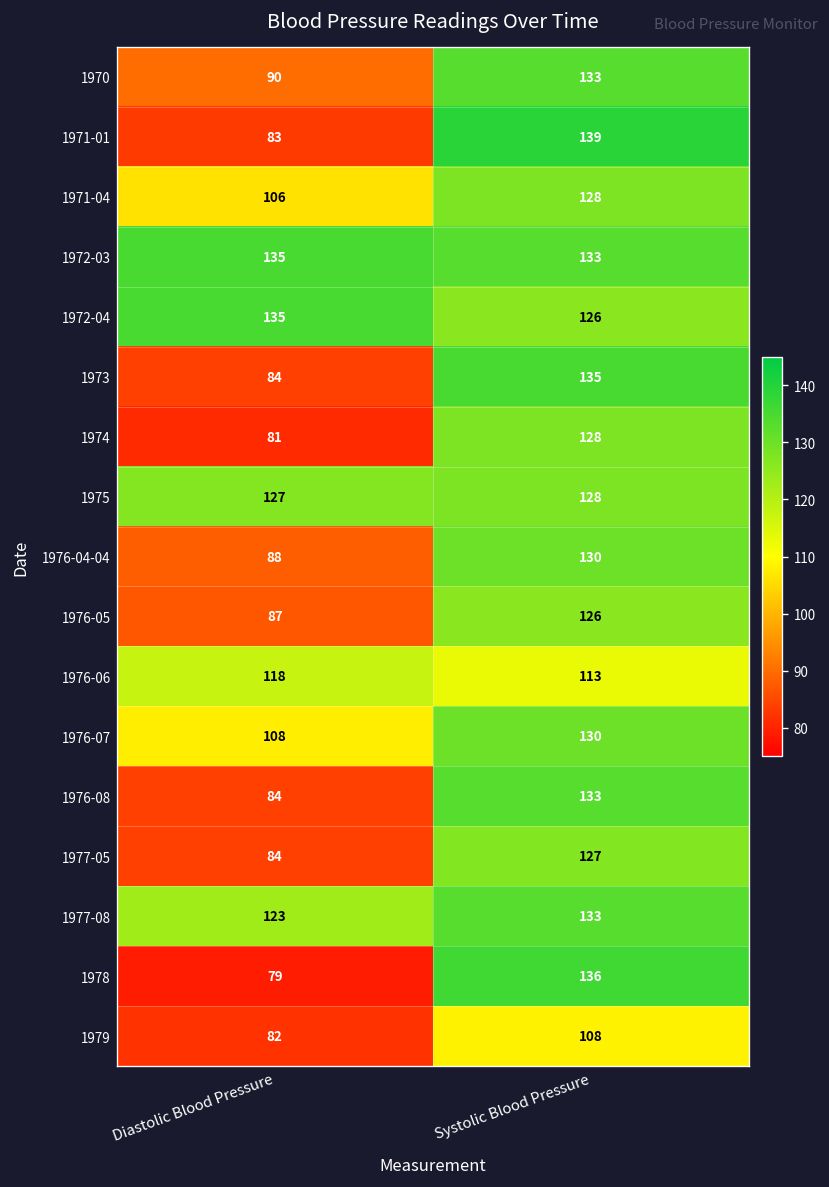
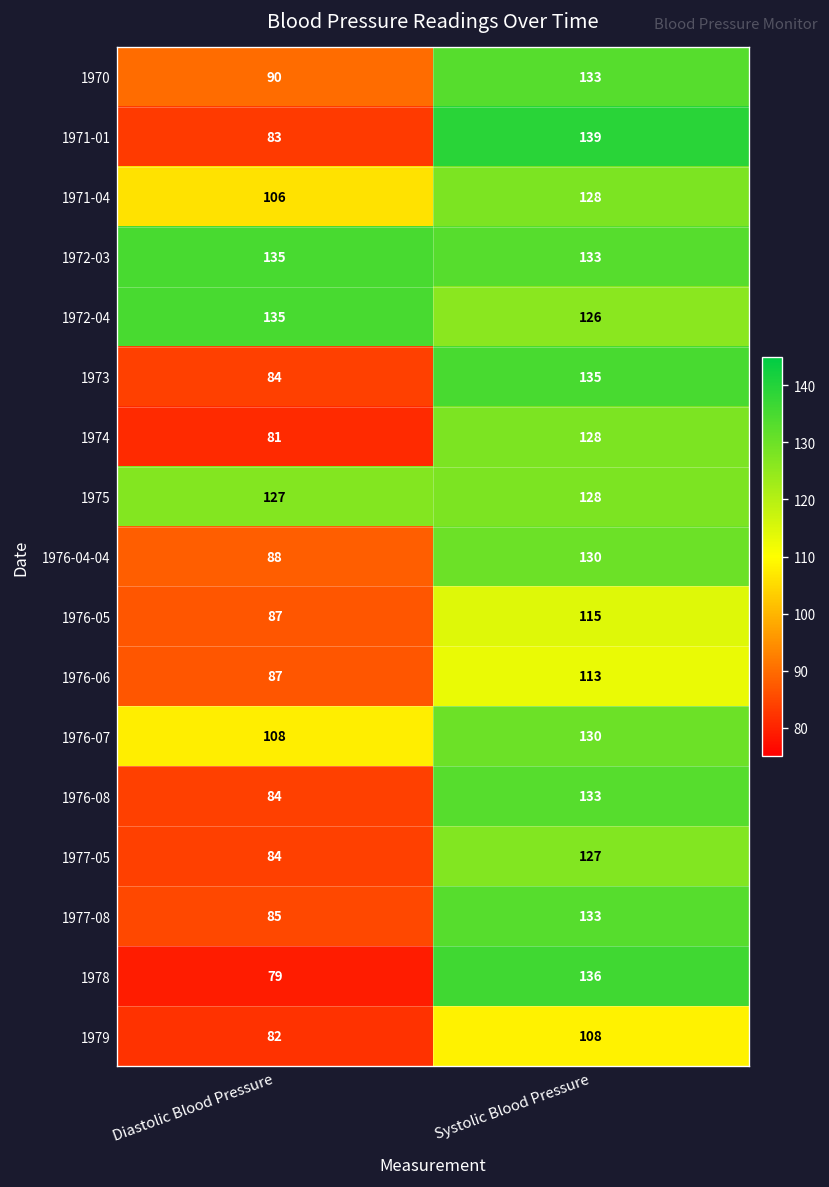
1976-05, Systolic Blood Pressure: 126 -> 115
1976-06, Diastolic Blood Pressure: 118 -> 87
1977-08, Diastolic Blood Pressure: 123 -> 85
